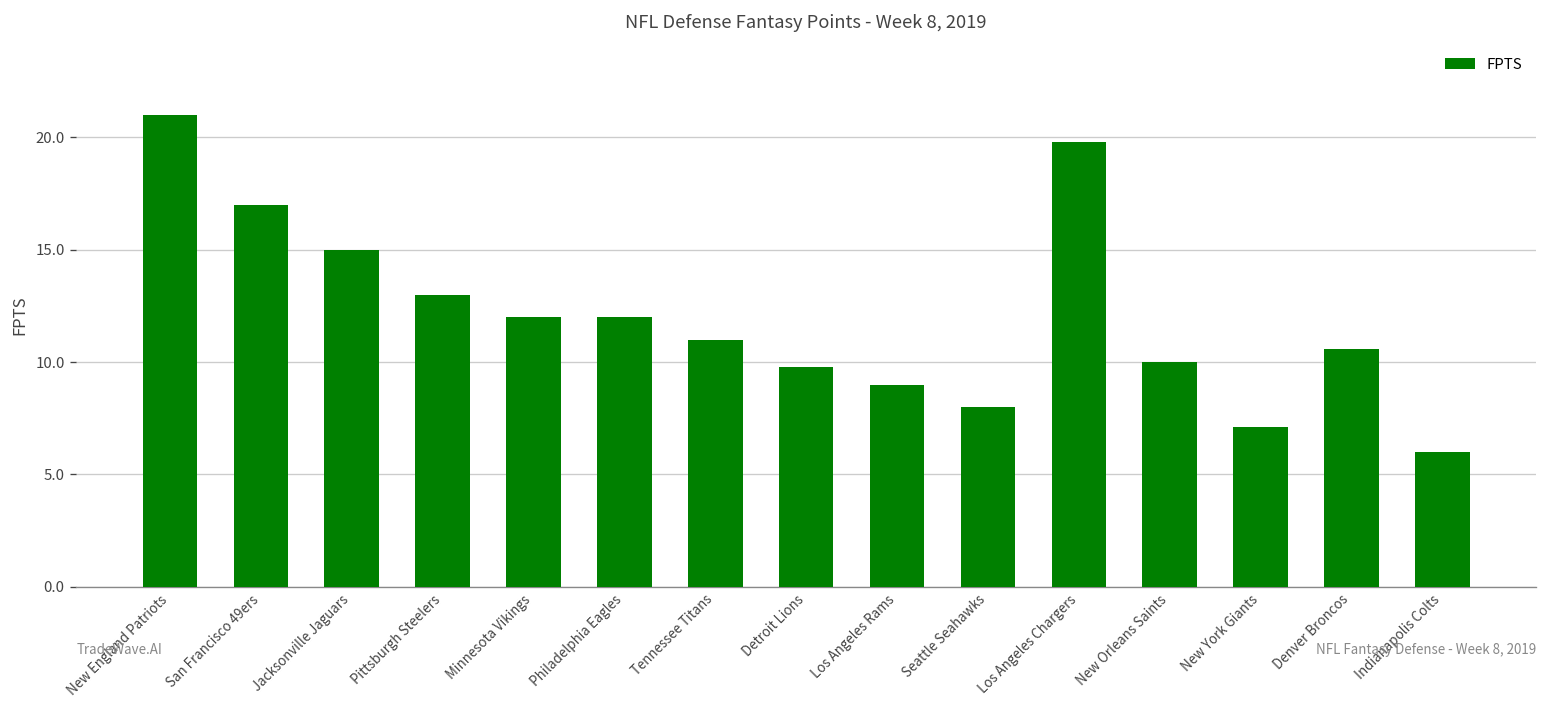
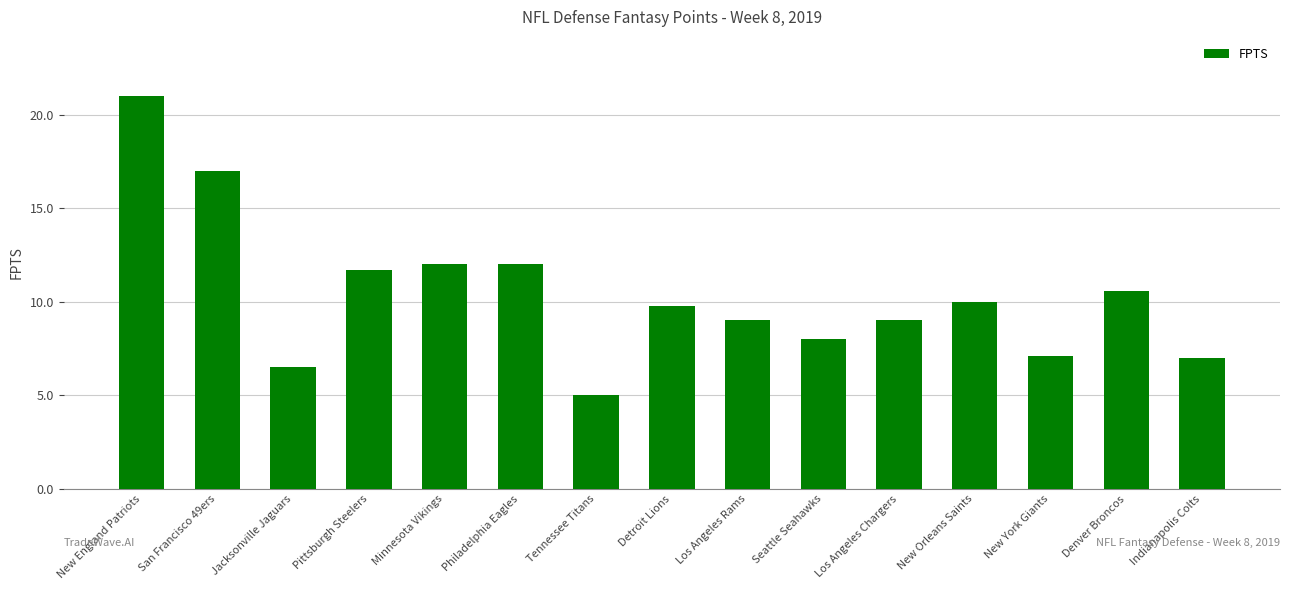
Jacksonville Jaguars: 15.0 -> 6.5
Pittsburgh Steelers: 13.0 -> 11.7
Tennessee Titans: 11 -> 5
Los Angeles Chargers: 19.8 -> 9.0
Indianapolis Colts: 6 -> 7
